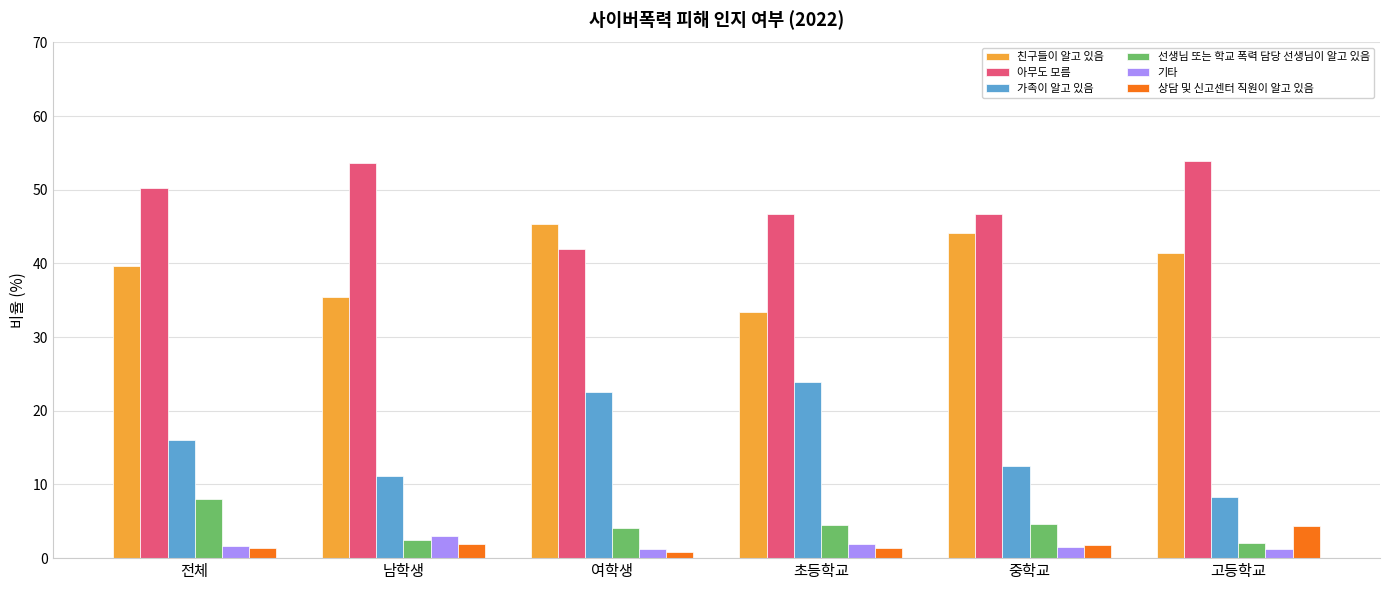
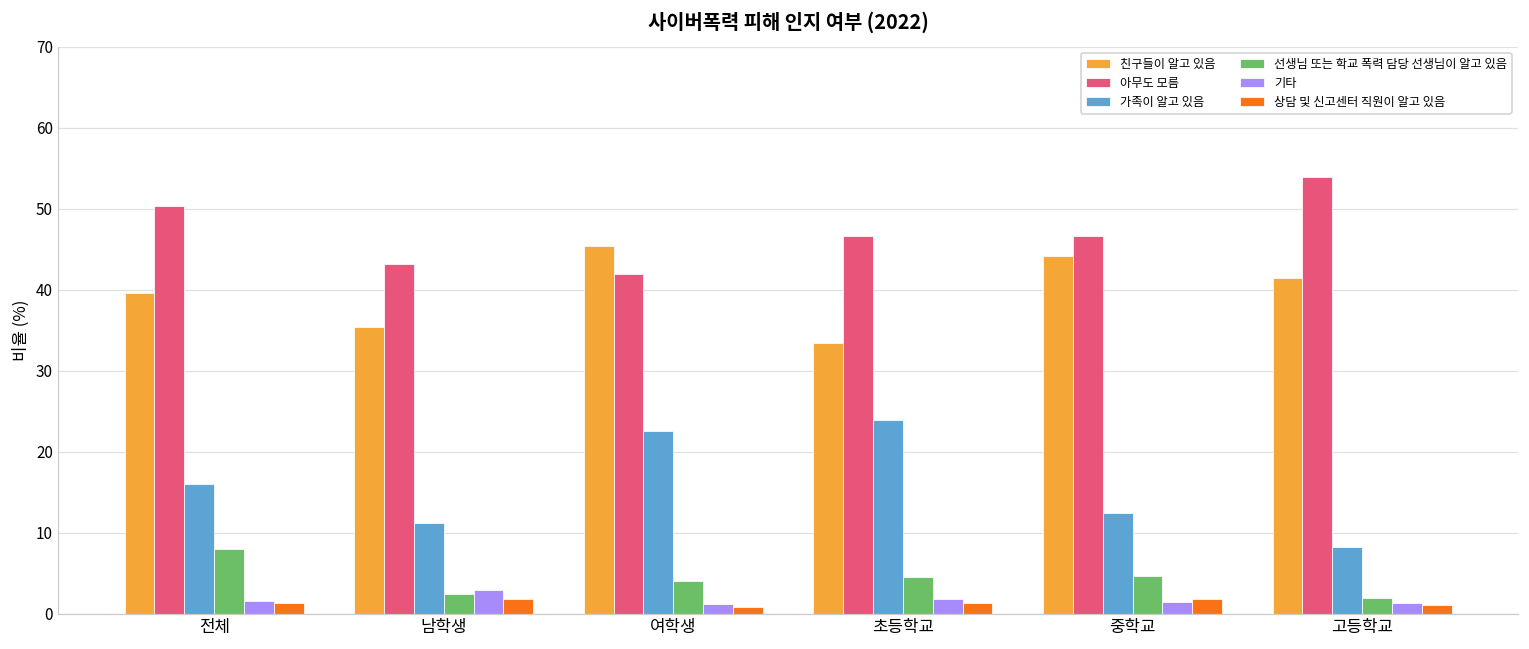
아무도 모름, 남학생: 54 -> 43
상담 및 신고센터 직원이 알고 있음, 고등학교: 4 -> 1
